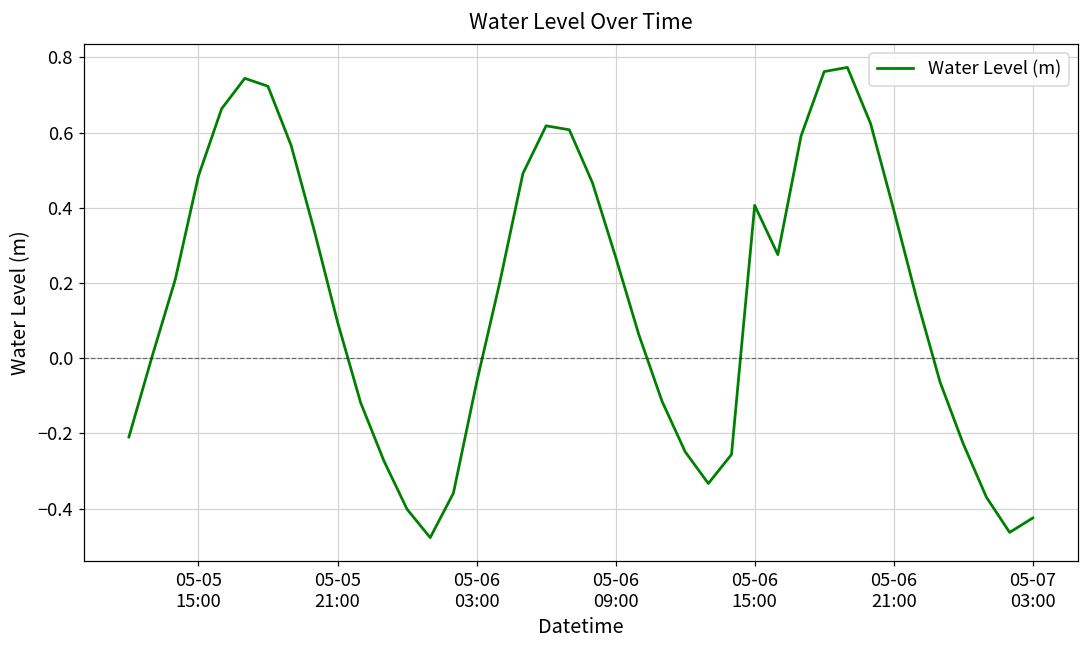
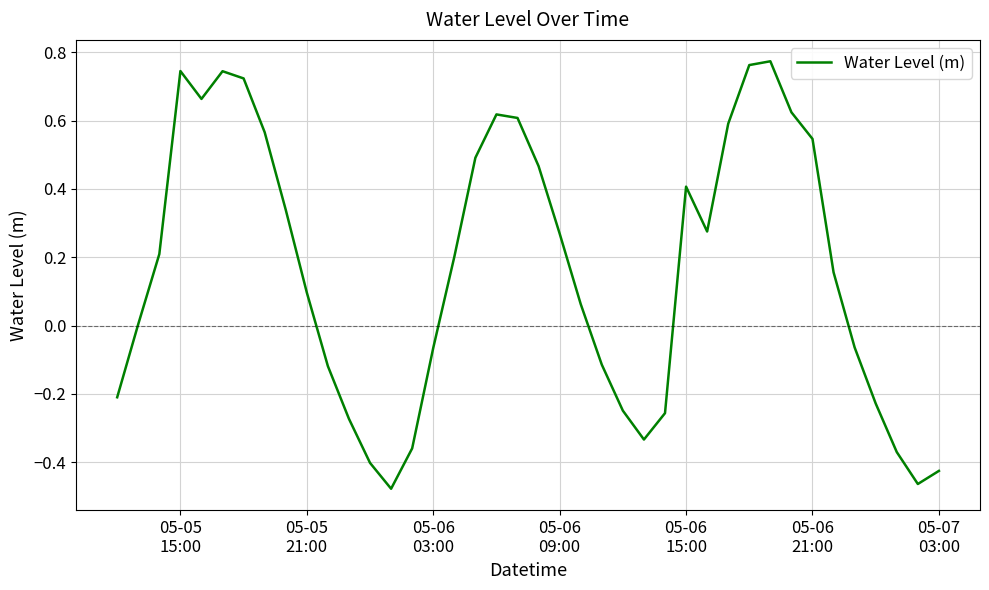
05-05 15:00: 0.48 -> 0.74
05-06 21:00: 0.39 -> 0.55
